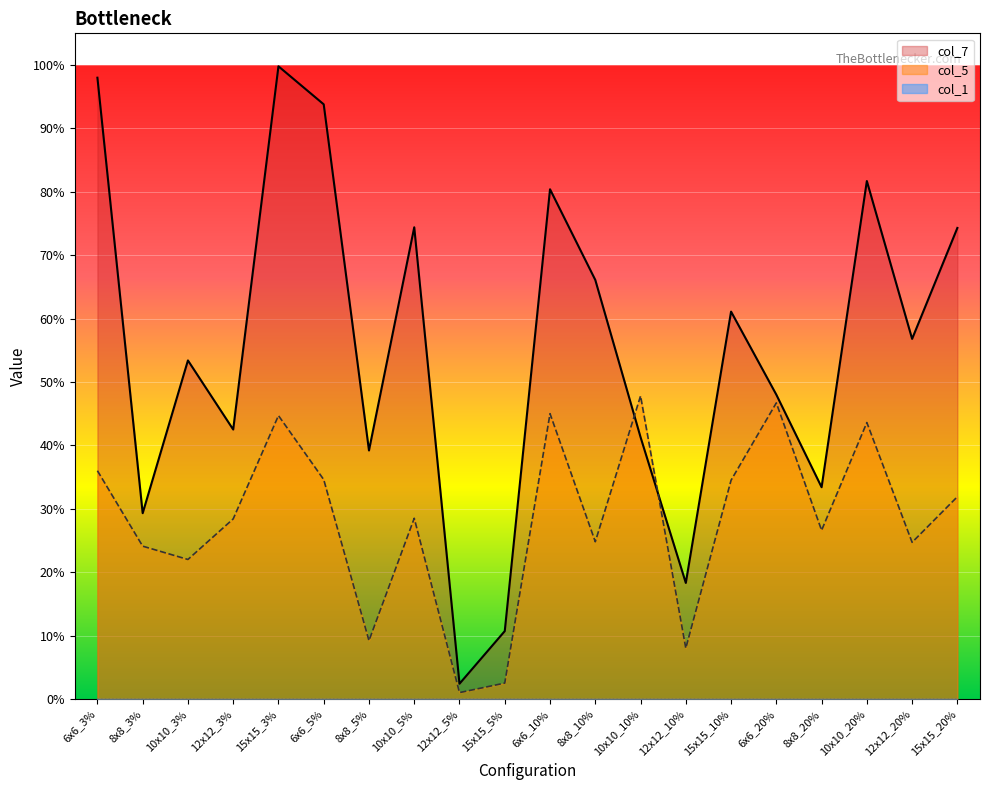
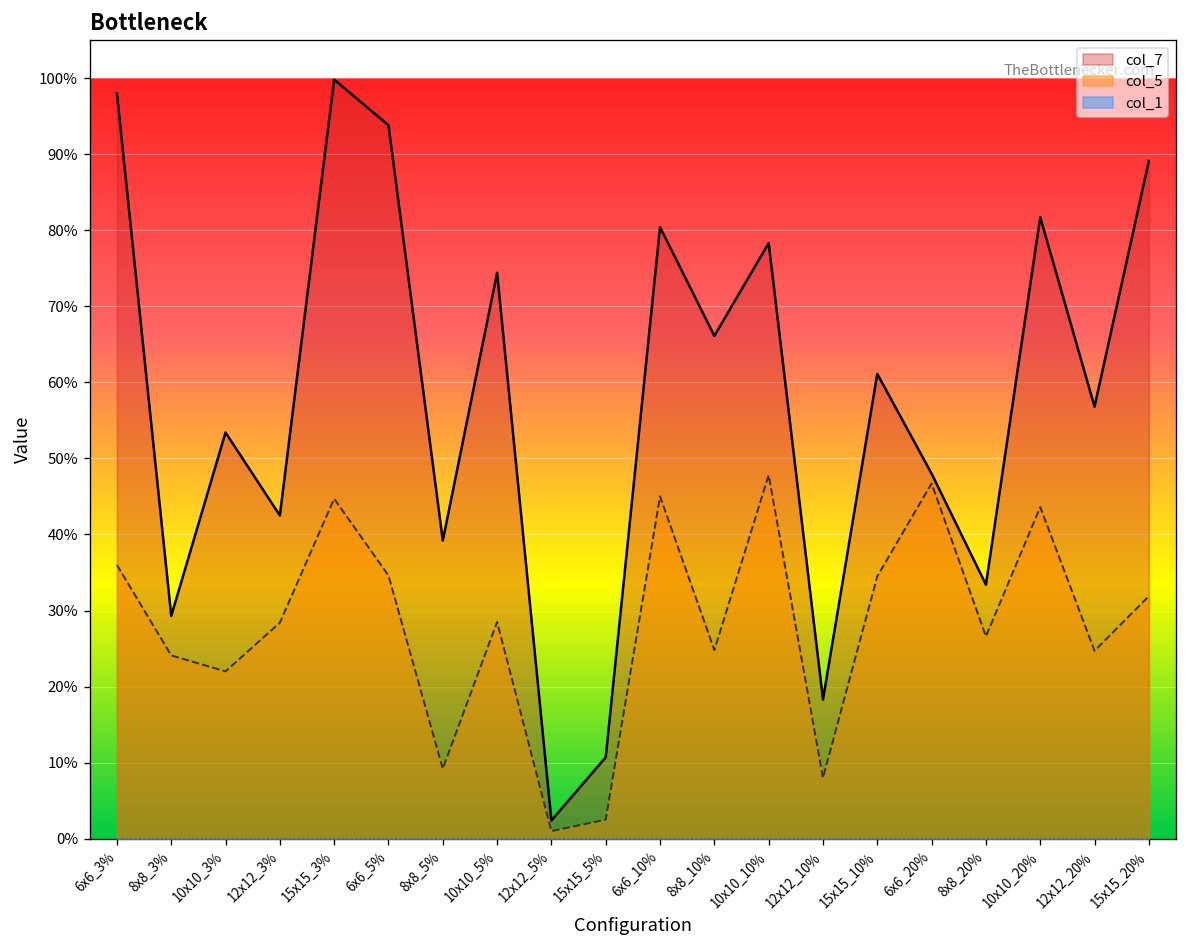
col_7, 10x10_10%: 41% -> 78%
col_7, 15x15_20%: 74% -> 89%
